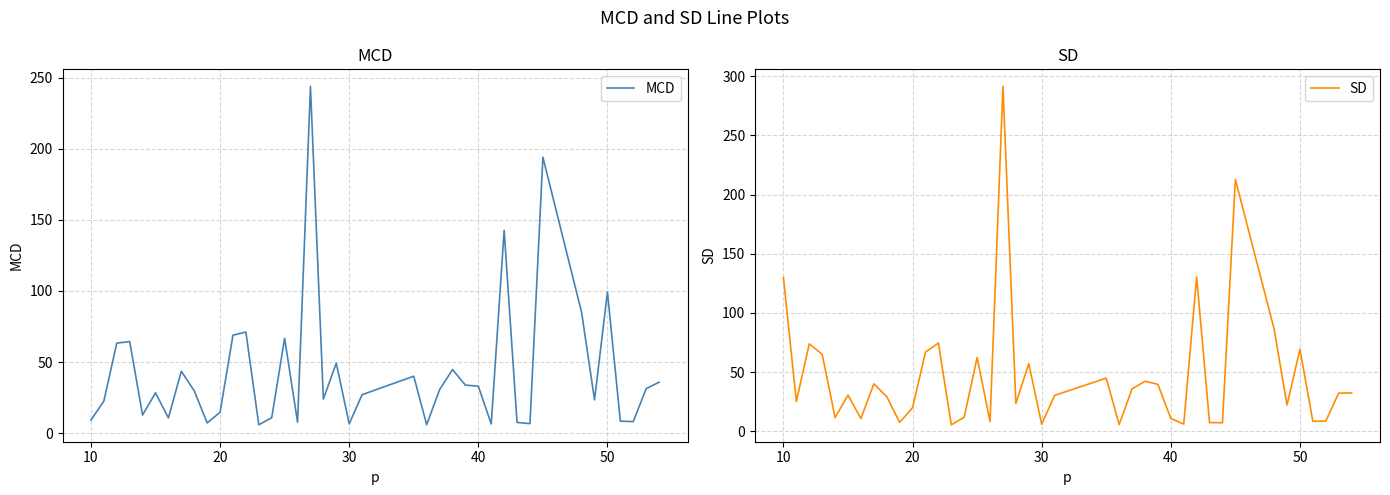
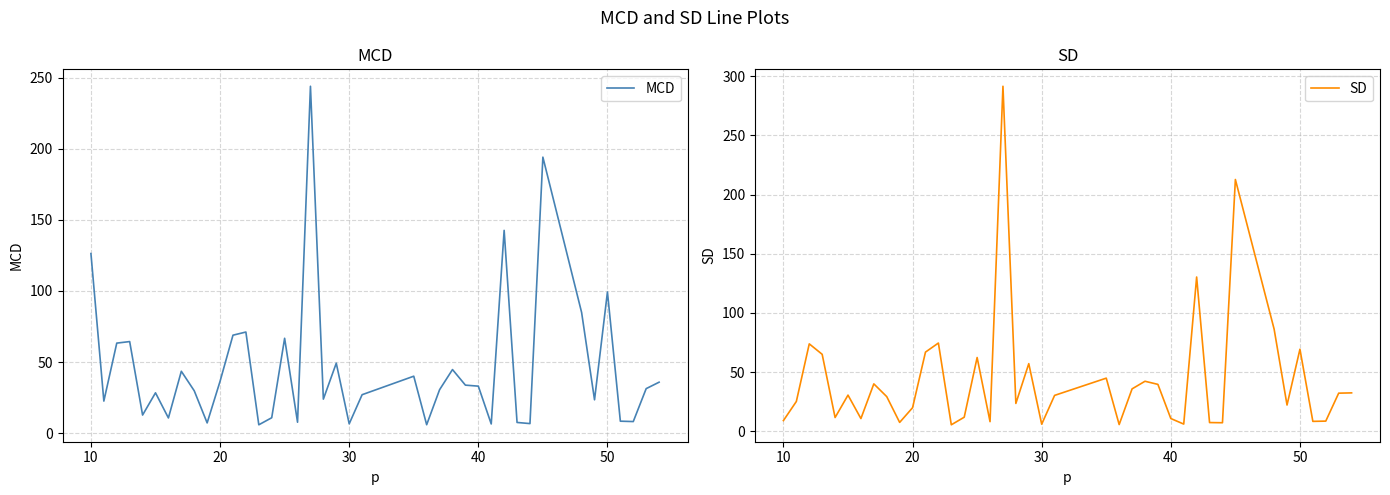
MCD, 10: 9 -> 126
MCD, 20: 15 -> 37
SD, 10: 130 -> 9
